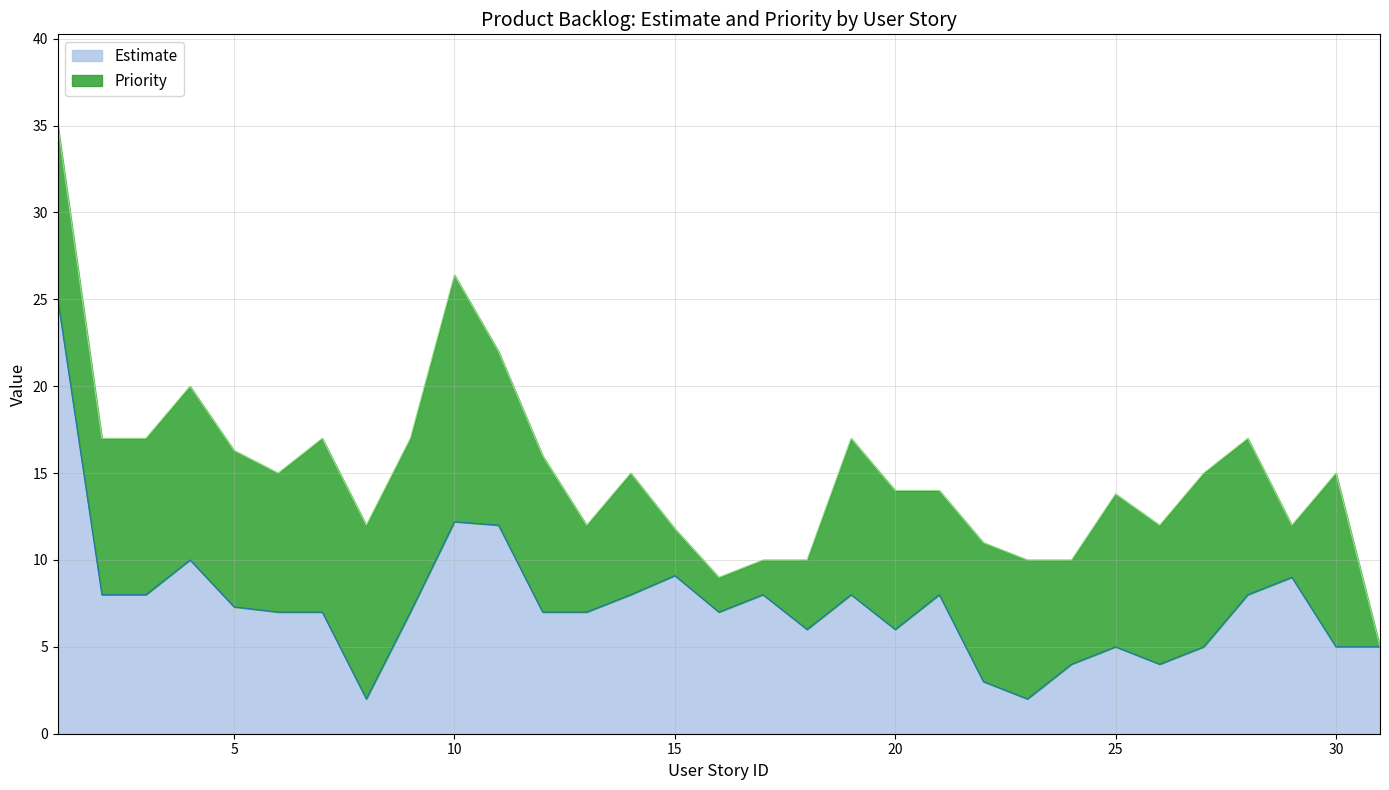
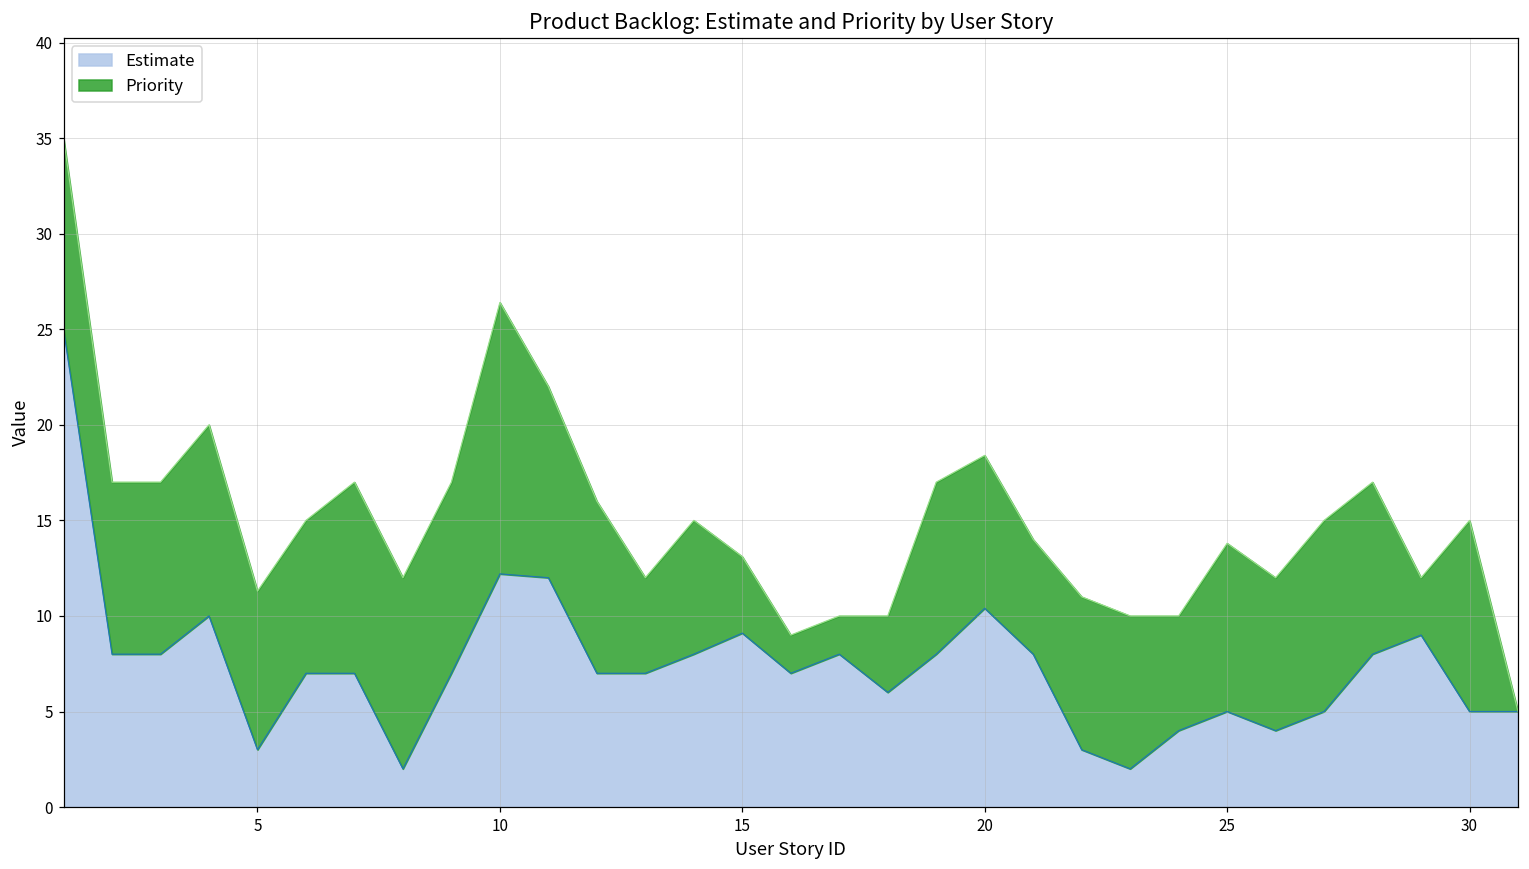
Estimate, 5: 7.3 -> 3.0
Priority, 5: 9.0 -> 8.3
Priority, 15: 2.7 -> 4.0
Estimate, 20: 6.0 -> 10.4
